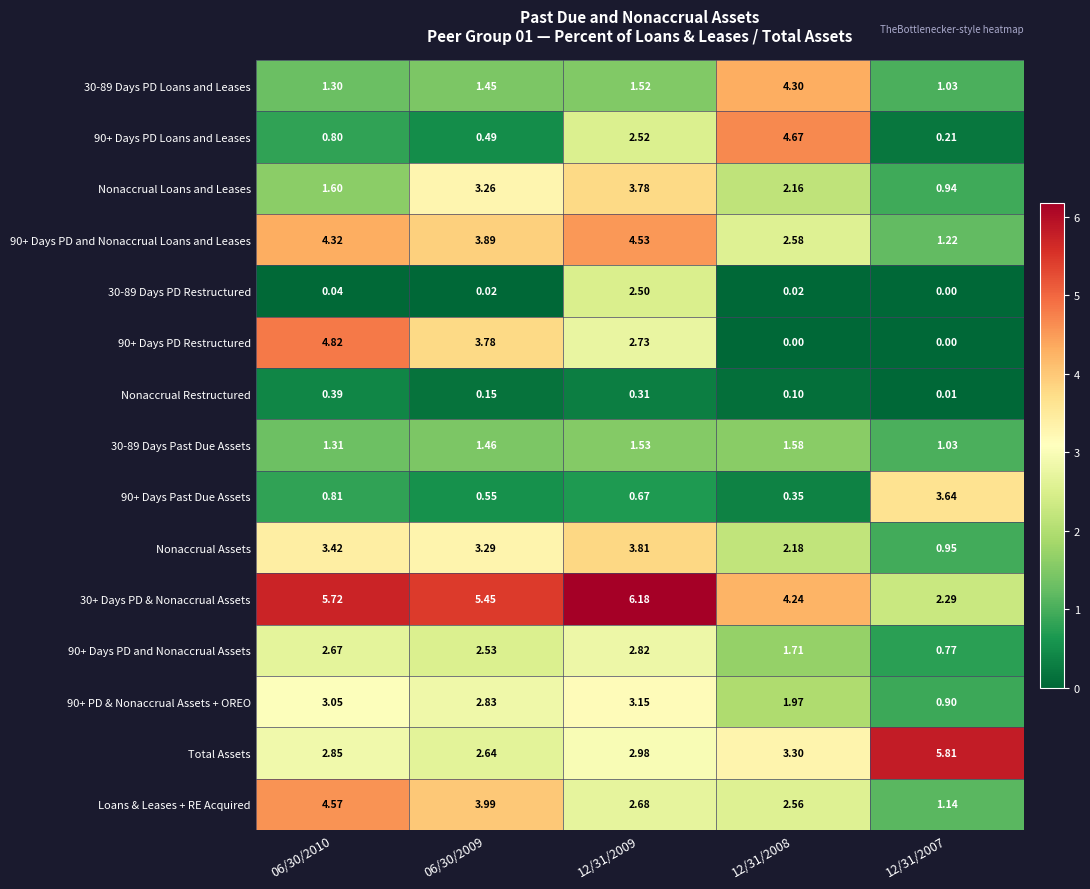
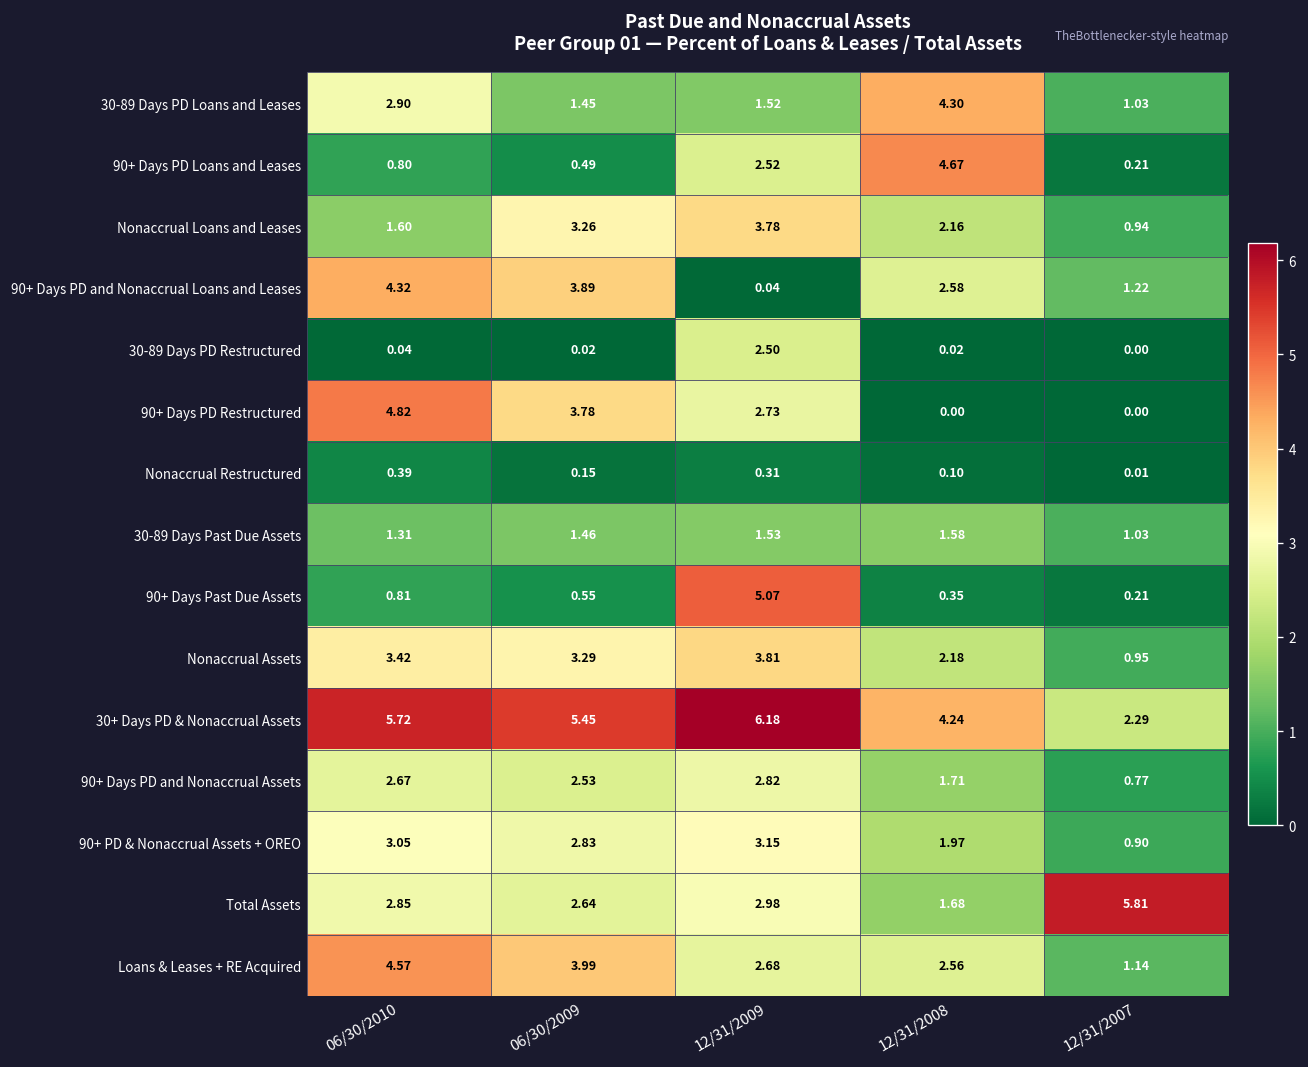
30-89 Days PD Loans and Leases, 06/30/2010: 1.30 -> 2.90
90+ Days PD and Nonaccrual Loans and Leases, 12/31/2009: 4.53 -> 0.04
90+ Days Past Due Assets, 12/31/2009: 0.67 -> 5.07
90+ Days Past Due Assets, 12/31/2007: 3.64 -> 0.21
Total Assets, 12/31/2008: 3.30 -> 1.68
